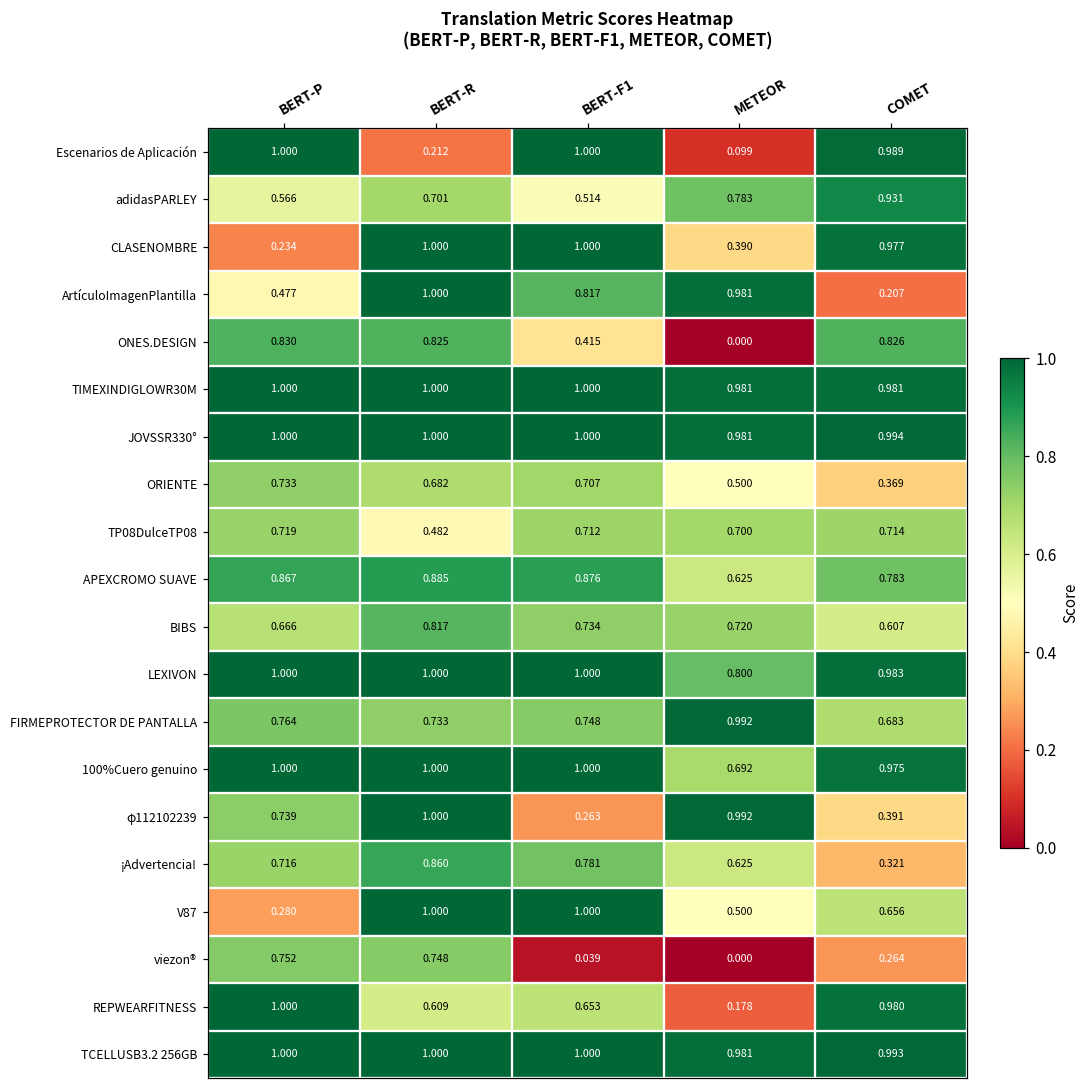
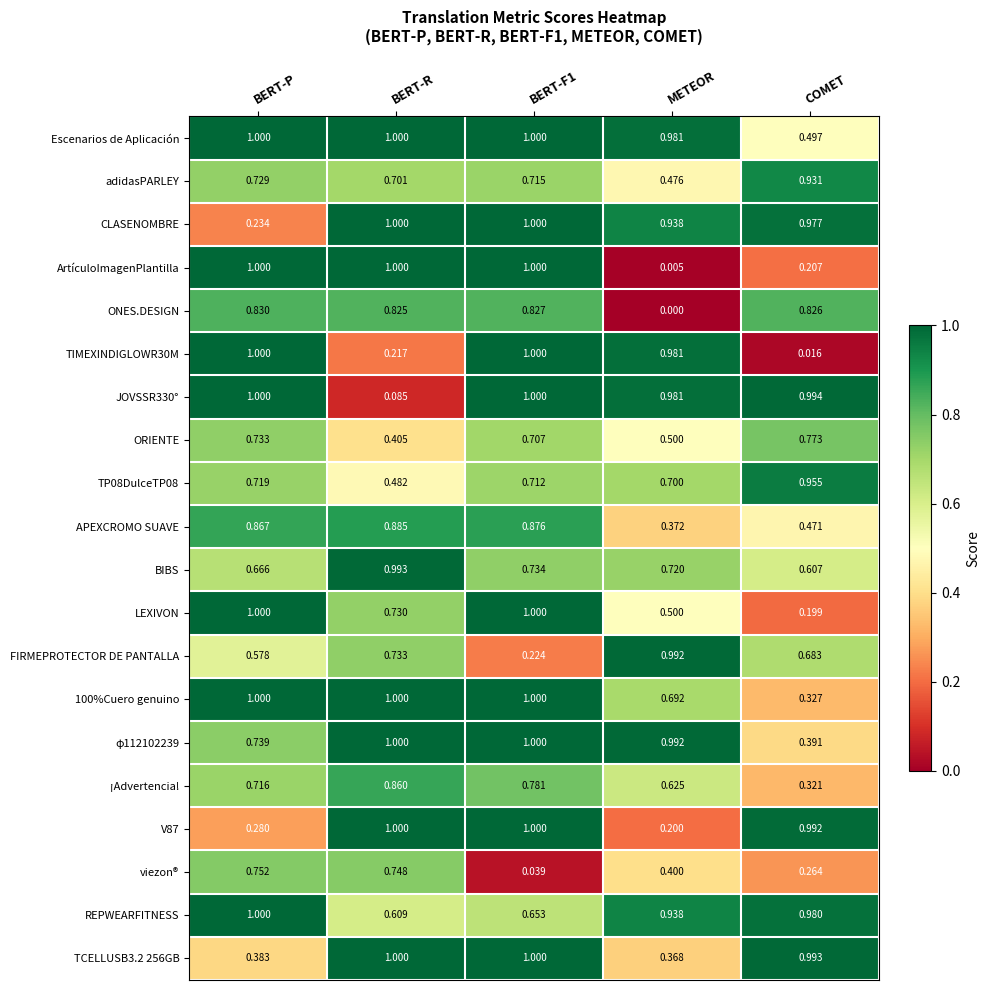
Escenarios de Aplicación, BERT-R: 0.212 -> 1.000
Escenarios de Aplicación, METEOR: 0.099 -> 0.981
Escenarios de Aplicación, COMET: 0.989 -> 0.497
adidasPARLEY, BERT-P: 0.566 -> 0.729
adidasPARLEY, BERT-F1: 0.514 -> 0.715
adidasPARLEY, METEOR: 0.783 -> 0.476
CLASENOMBRE, METEOR: 0.390 -> 0.938
ArtículoImagenPlantilla, BERT-P: 0.477 -> 1.000
ArtículoImagenPlantilla, BERT-F1: 0.817 -> 1.000
ArtículoImagenPlantilla, METEOR: 0.981 -> 0.005
ONES.DESIGN, BERT-F1: 0.415 -> 0.827
TIMEXINDIGLOWR30M, BERT-R: 1.000 -> 0.217
TIMEXINDIGLOWR30M, COMET: 0.981 -> 0.016
JOVSSR330°, BERT-R: 1.000 -> 0.085
ORIENTE, BERT-R: 0.682 -> 0.405
ORIENTE, COMET: 0.369 -> 0.773
TP08DulceTP08, COMET: 0.714 -> 0.955
APEXCROMO SUAVE, METEOR: 0.625 -> 0.372
APEXCROMO SUAVE, COMET: 0.783 -> 0.471
BIBS, BERT-R: 0.817 -> 0.993
LEXIVON, BERT-R: 1.000 -> 0.730
LEXIVON, METEOR: 0.800 -> 0.500
LEXIVON, COMET: 0.983 -> 0.199
FIRMEPROTECTOR DE PANTALLA, BERT-P: 0.764 -> 0.578
FIRMEPROTECTOR DE PANTALLA, BERT-F1: 0.748 -> 0.224
100%Cuero genuino, COMET: 0.975 -> 0.327
φ112102239, BERT-F1: 0.263 -> 1.000
V87, METEOR: 0.500 -> 0.200
V87, COMET: 0.656 -> 0.992
viezon®, METEOR: 0.000 -> 0.400
REPWEARFITNESS, METEOR: 0.178 -> 0.938
TCELLUSB3.2 256GB, BERT-P: 1.000 -> 0.383
TCELLUSB3.2 256GB, METEOR: 0.981 -> 0.368
